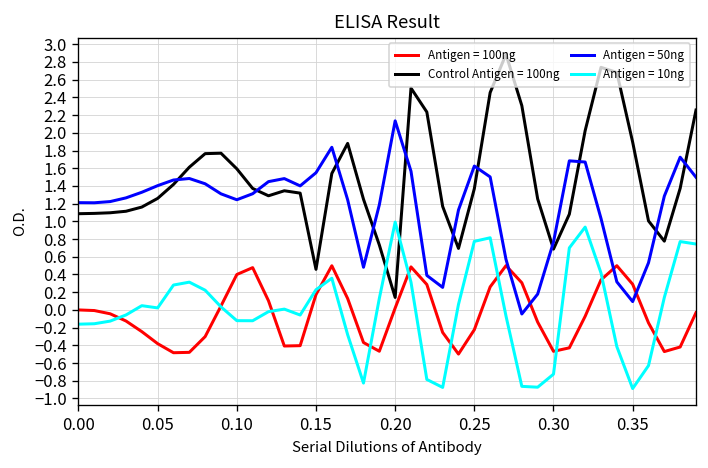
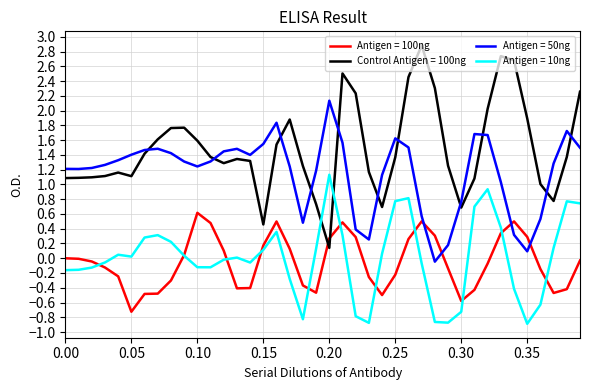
Antigen = 100ng, 0.05: -0.4 -> -0.7
Control Antigen = 100ng, 0.05: 1.3 -> 1.1
Antigen = 100ng, 0.10: 0.4 -> 0.6
Antigen = 10ng, 0.15: 0.2 -> 0.1
Antigen = 100ng, 0.20: 0.0 -> 0.3
Antigen = 10ng, 0.20: 1.0 -> 1.1
Antigen = 100ng, 0.30: -0.5 -> -0.6
